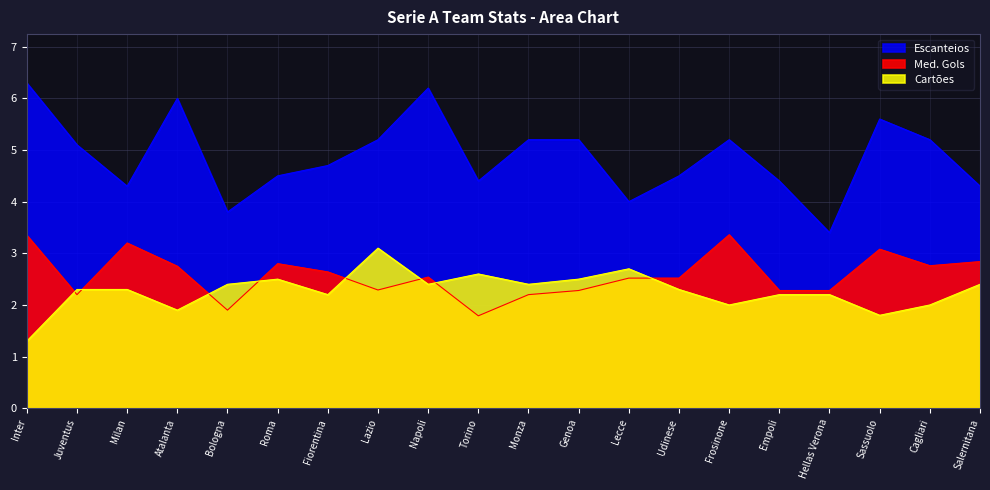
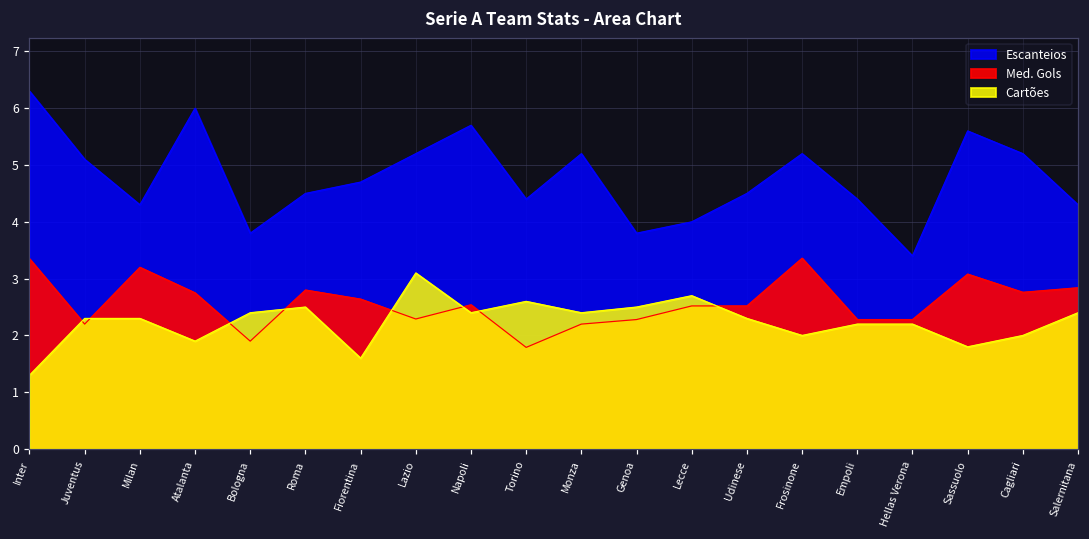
Cartões, Fiorentina: 2.2 -> 1.6
Escanteios, Napoli: 6.2 -> 5.7
Escanteios, Genoa: 5.2 -> 3.8
